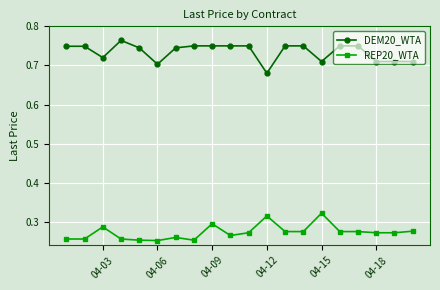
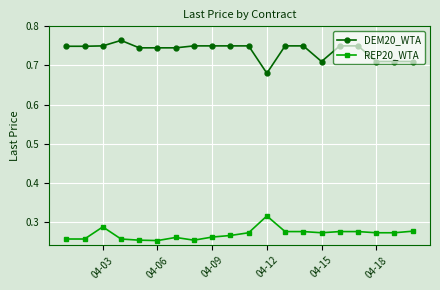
DEM20_WTA, 04-03: 0.72 -> 0.75
DEM20_WTA, 04-06: 0.70 -> 0.75
REP20_WTA, 04-09: 0.30 -> 0.26
REP20_WTA, 04-15: 0.32 -> 0.27
